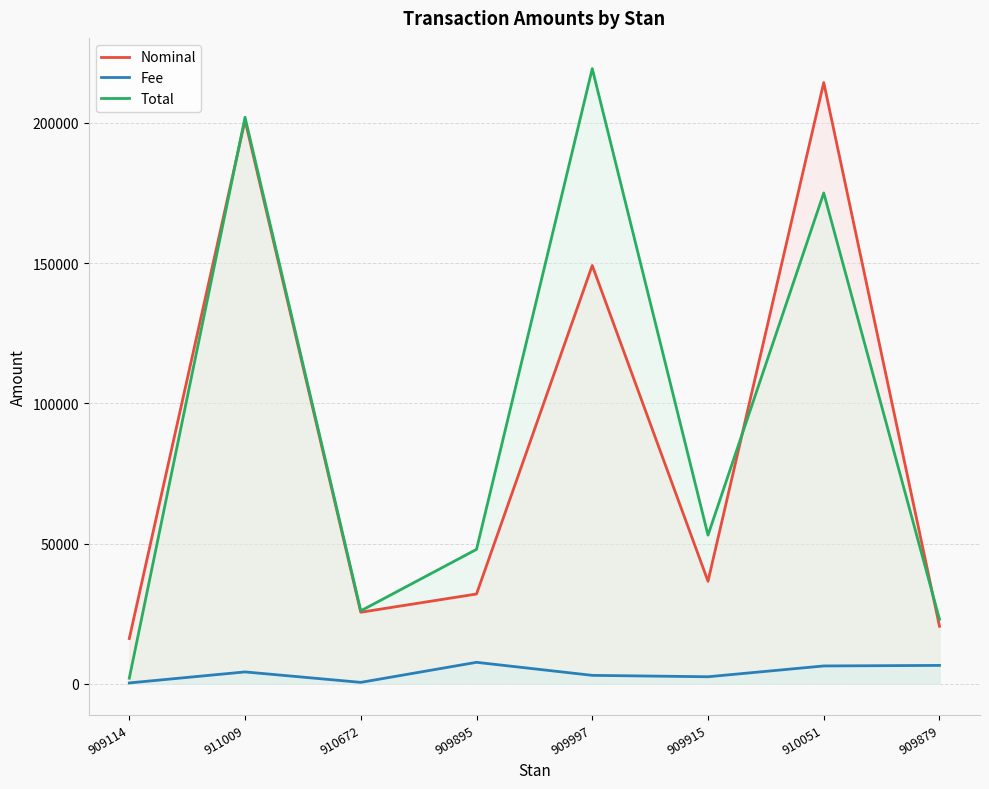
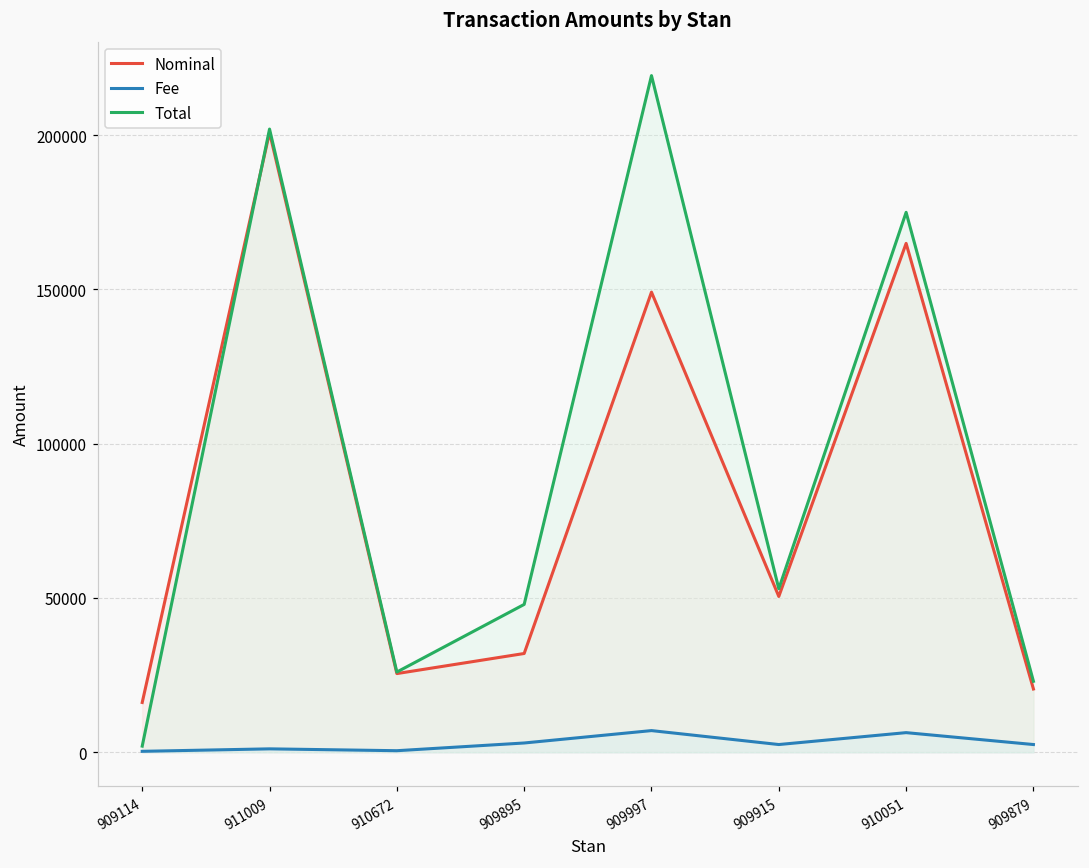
Fee, 911009: 4000 -> 1000
Fee, 909895: 8000 -> 3000
Fee, 909997: 3000 -> 7000
Nominal, 909915: 37000 -> 51000
Nominal, 910051: 214000 -> 165000
Fee, 909879: 7000 -> 3000
